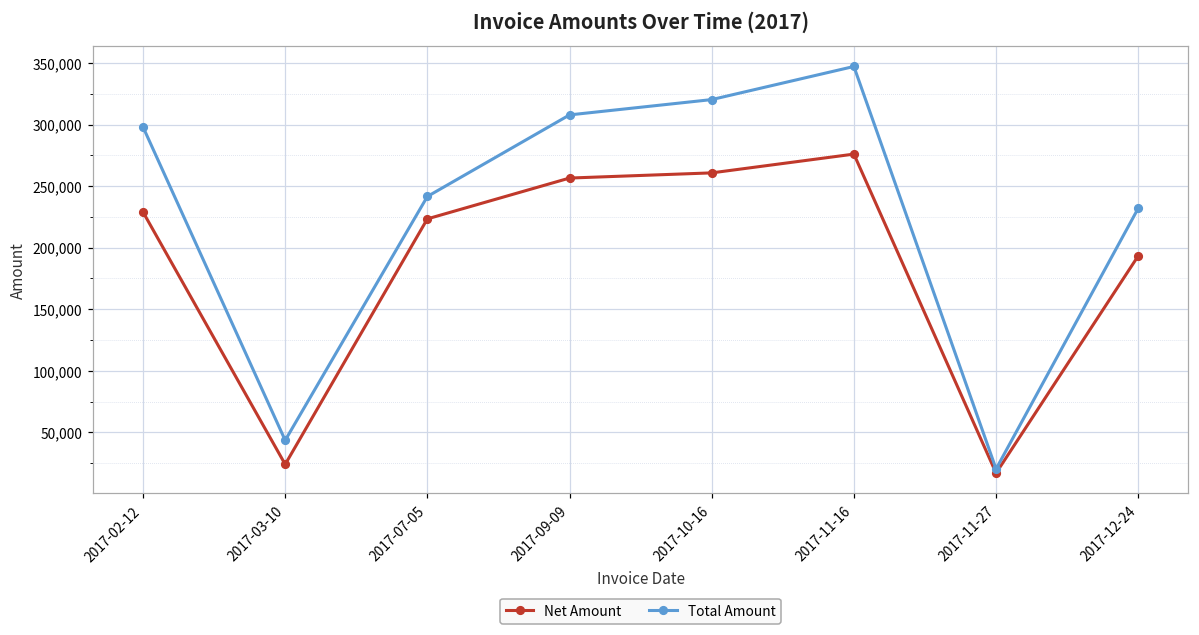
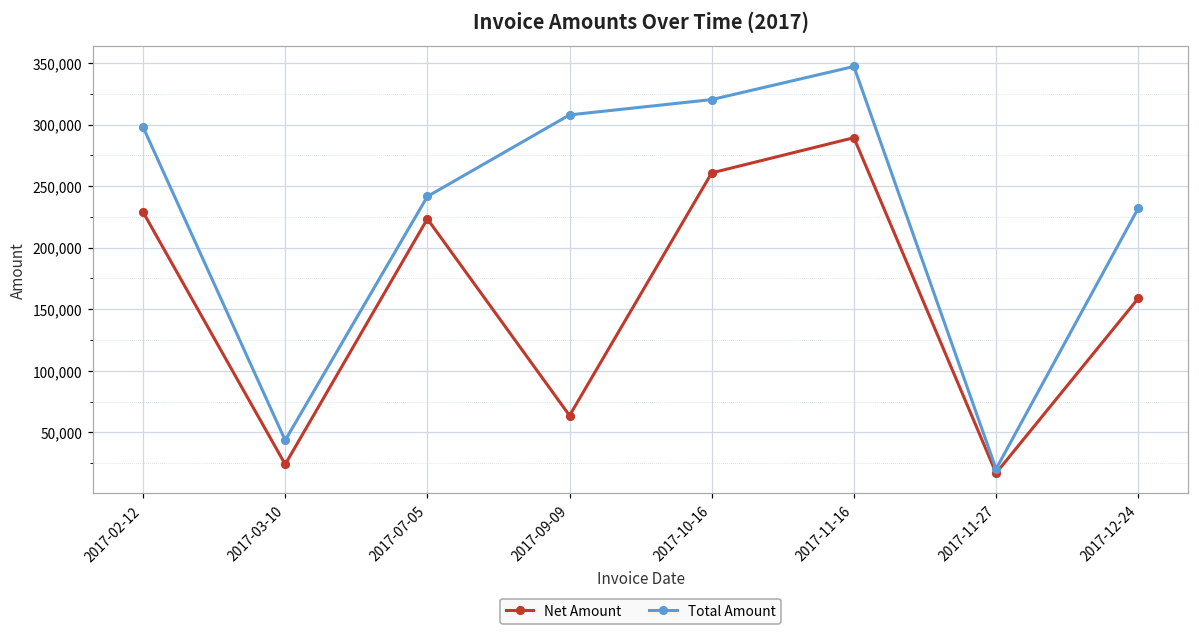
Net Amount, 2017-09-09: 257,000 -> 64,000
Net Amount, 2017-11-16: 276,000 -> 289,000
Net Amount, 2017-12-24: 193,000 -> 159,000
